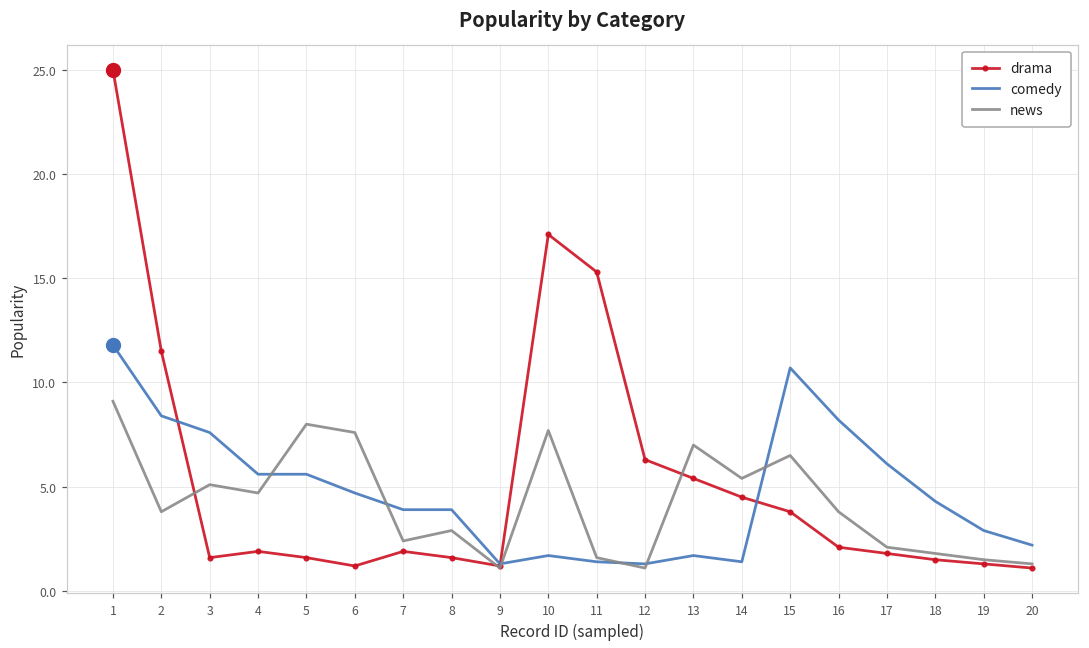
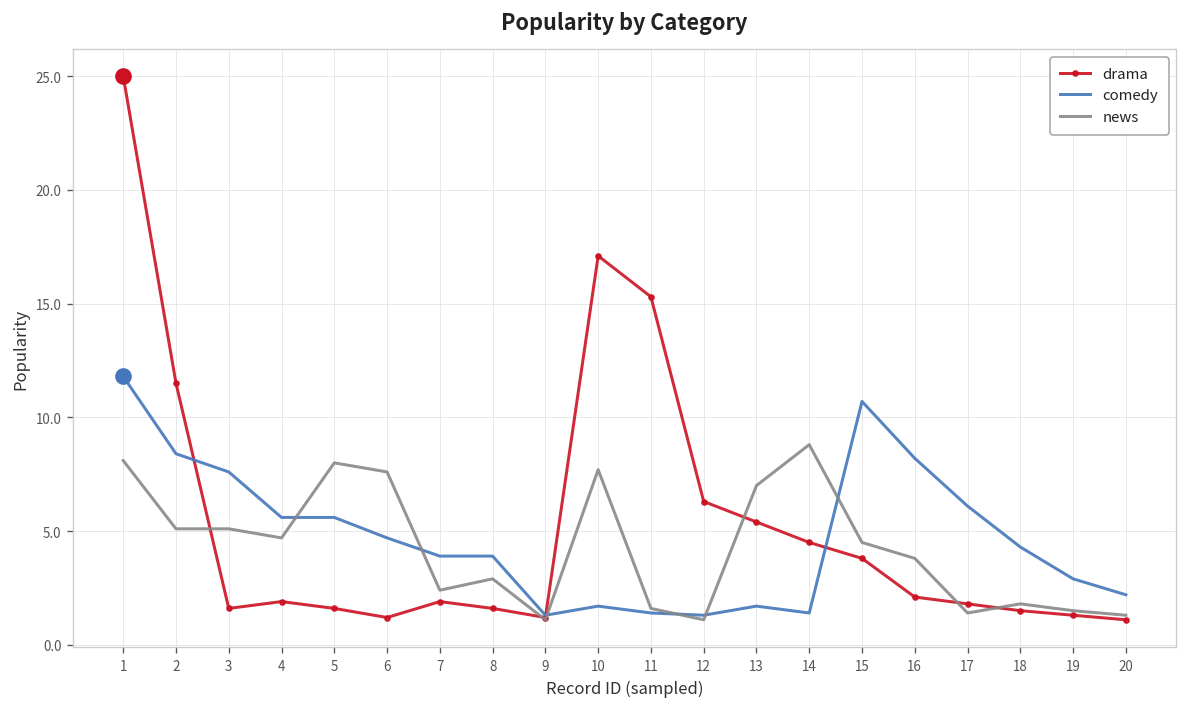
news, 1: 9.1 -> 8.1
news, 2: 3.8 -> 5.1
news, 14: 5.4 -> 8.8
news, 15: 6.5 -> 4.5
news, 17: 2.1 -> 1.4
